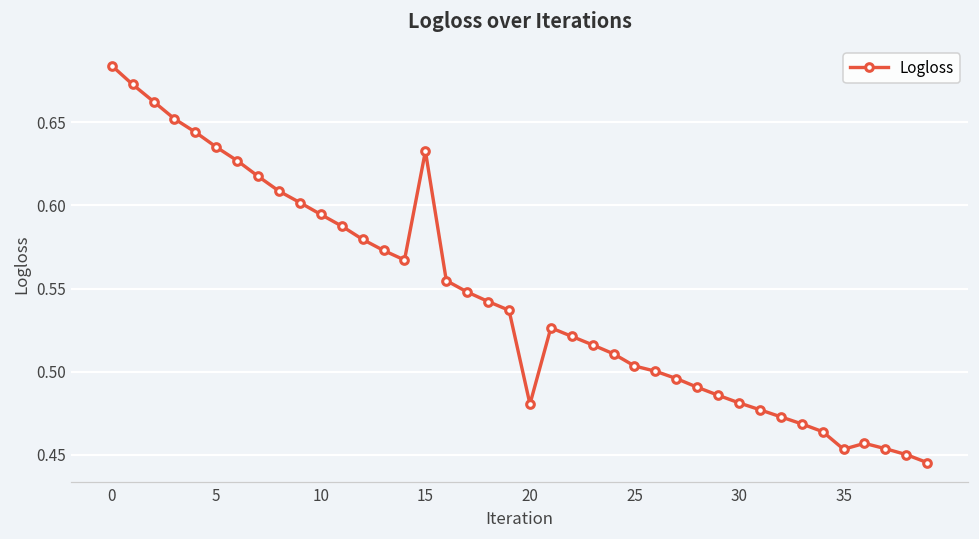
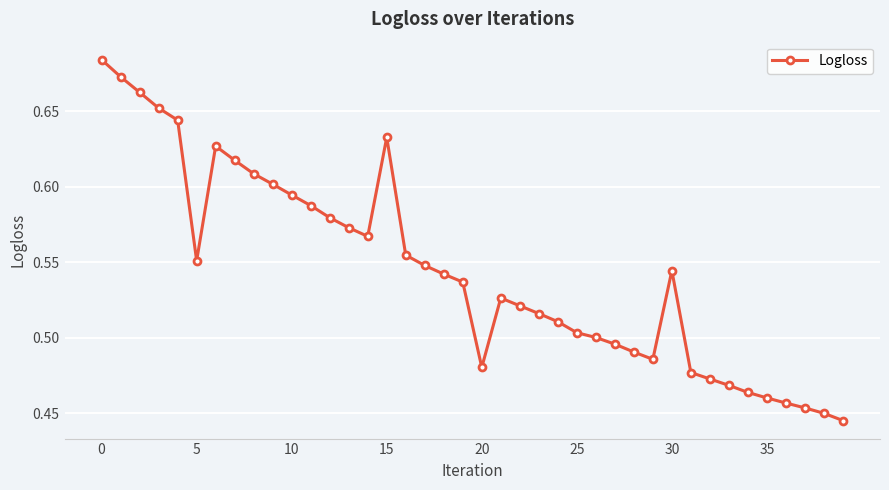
5: 0.635 -> 0.551
30: 0.481 -> 0.544
35: 0.453 -> 0.460
